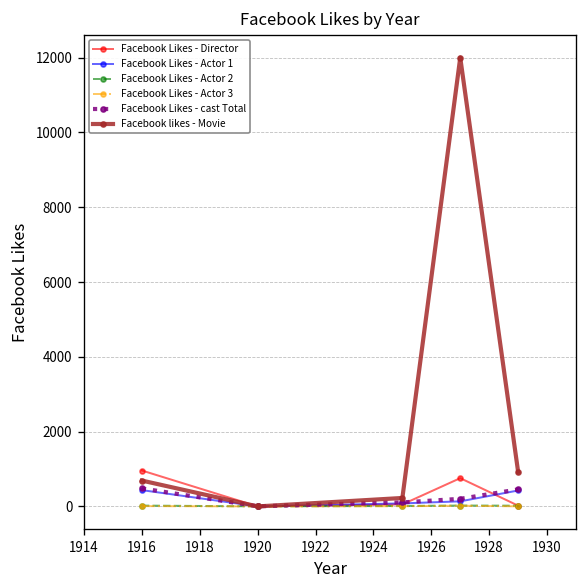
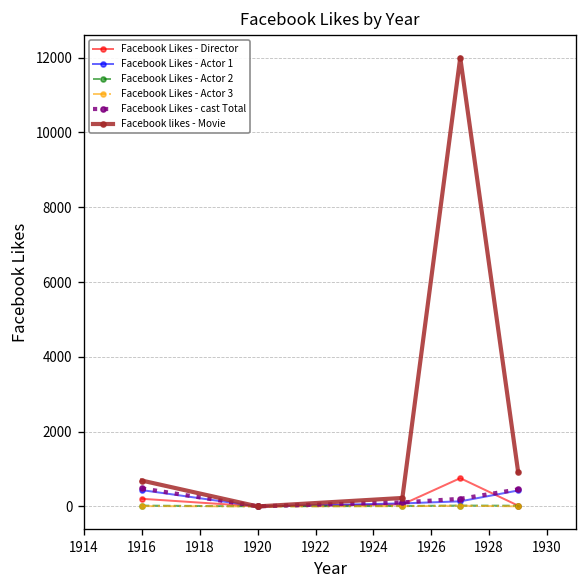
Facebook Likes - Director, 1916: 1000 -> 200
